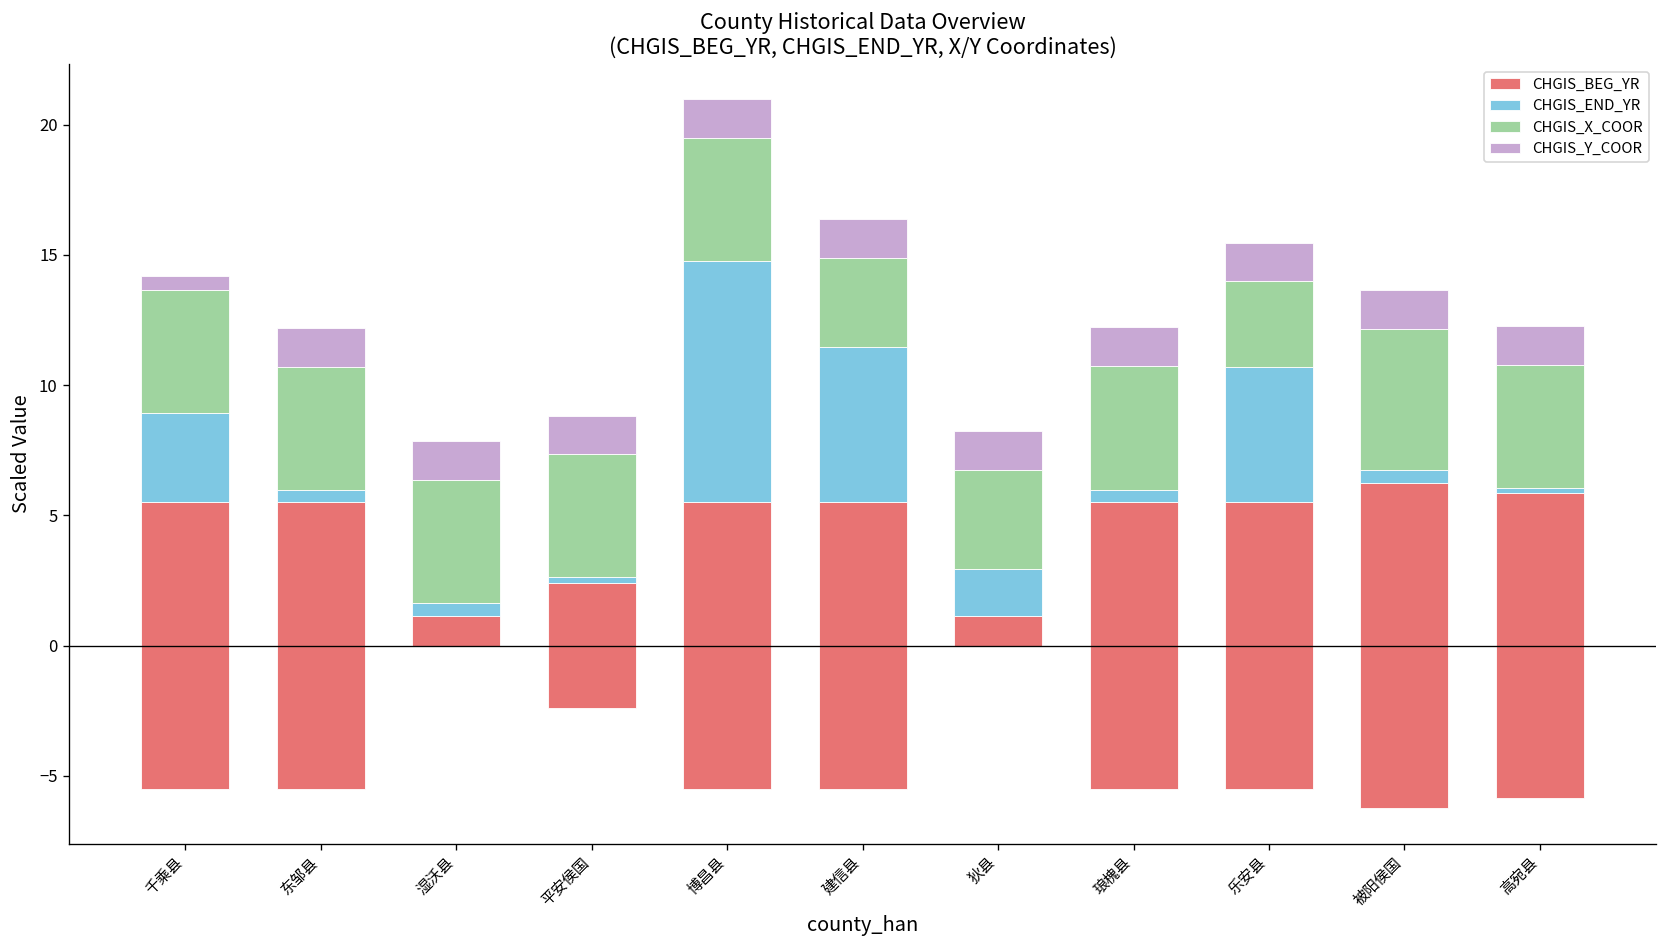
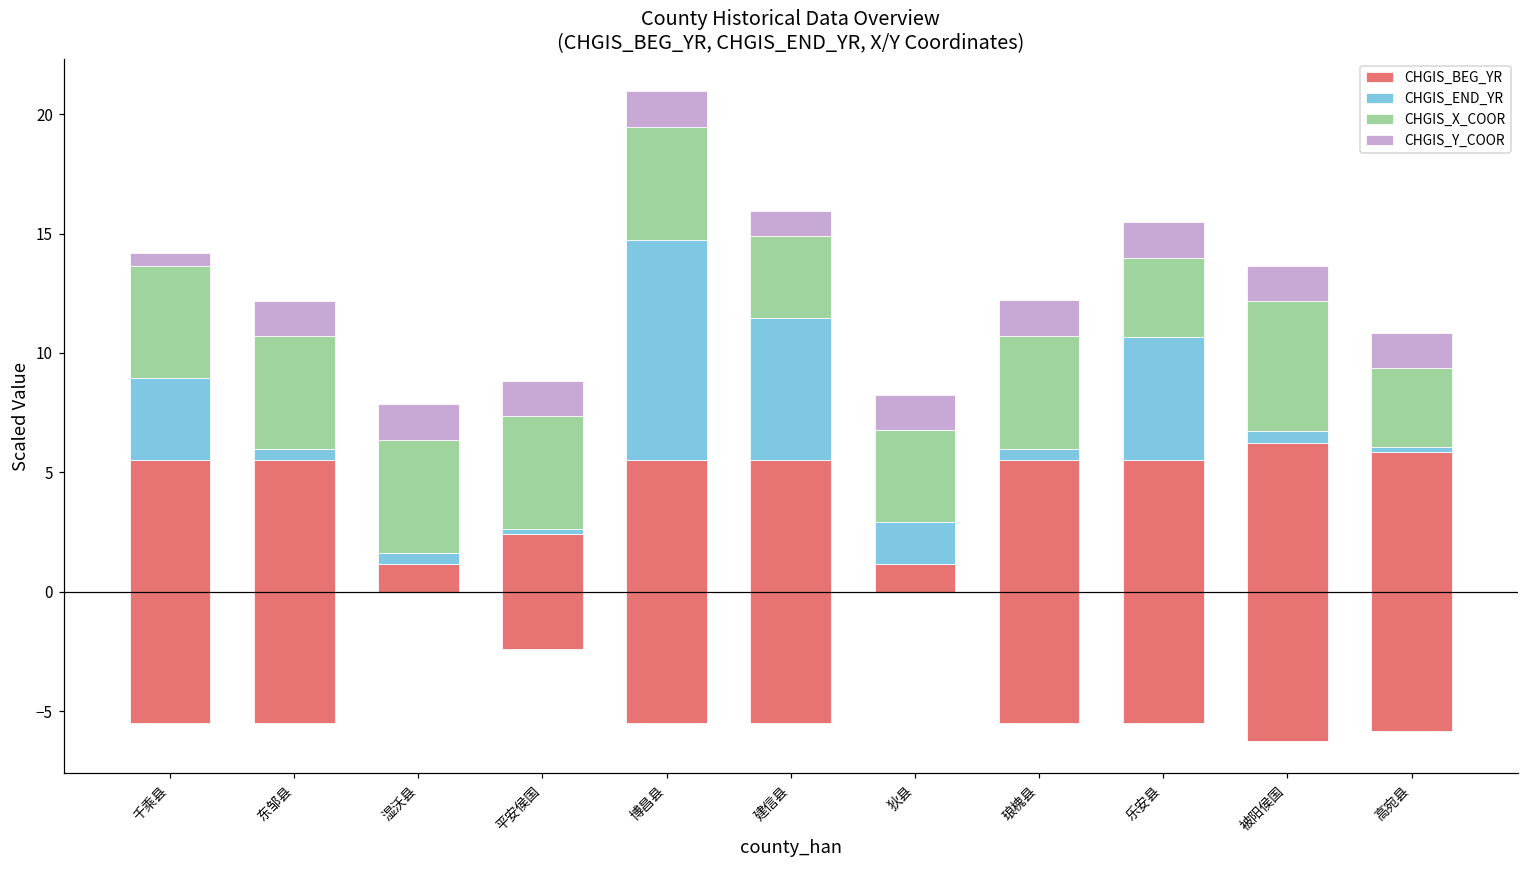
CHGIS_Y_COOR, 建信县: 1.5 -> 1.0
CHGIS_X_COOR, 高宛县: 4.7 -> 3.3
